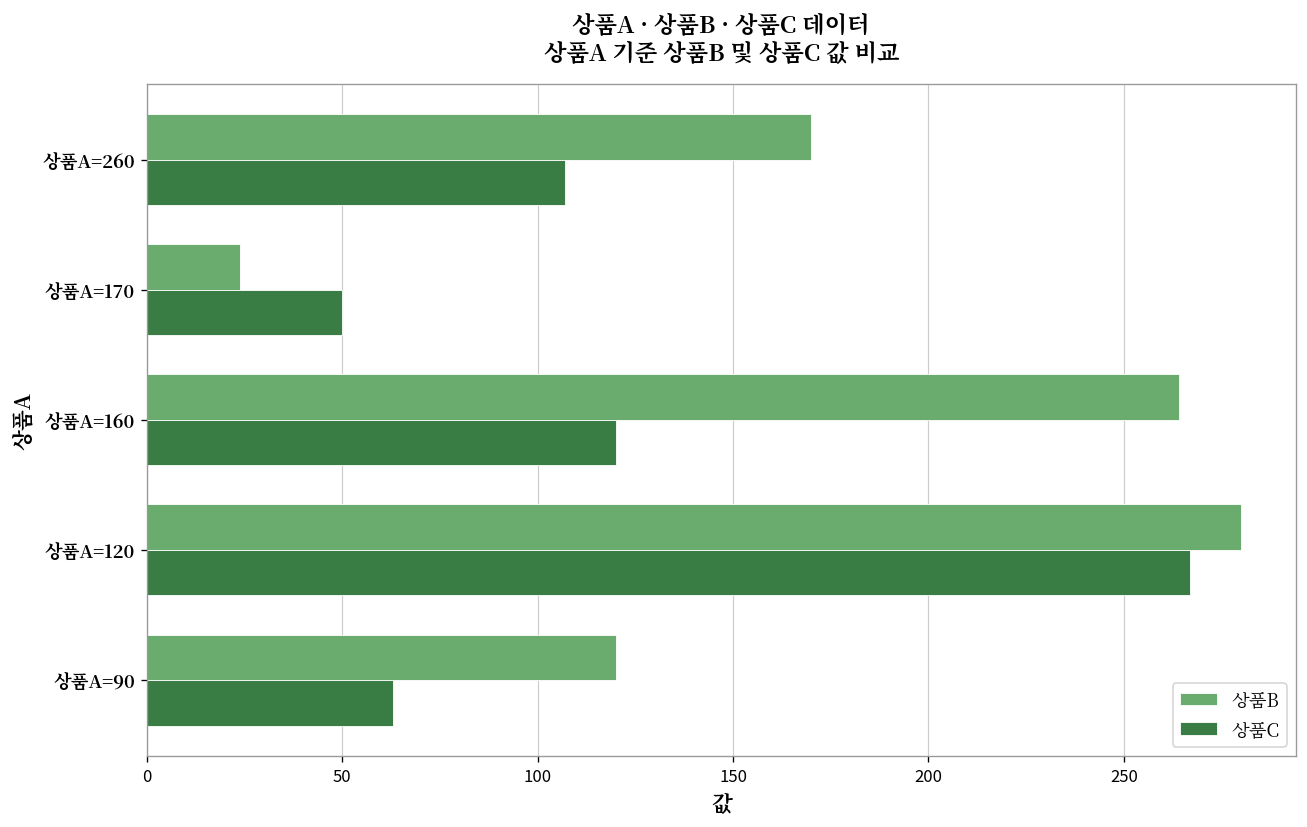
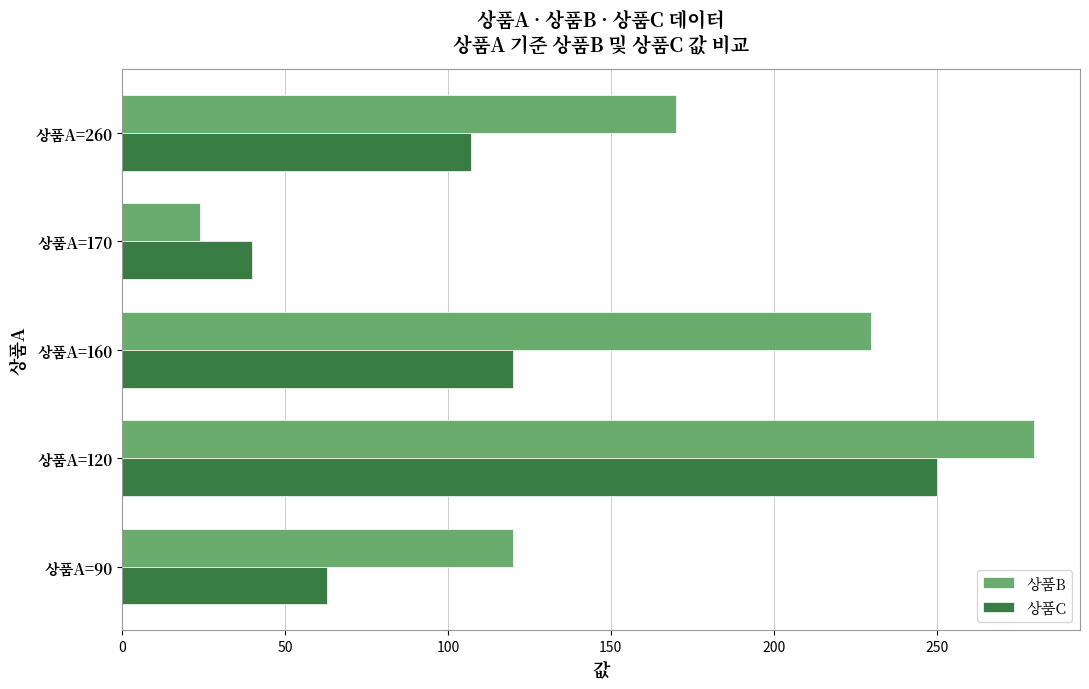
상품C, 상품A=170: 50 -> 40
상품B, 상품A=160: 264 -> 230
상품C, 상품A=120: 267 -> 250
